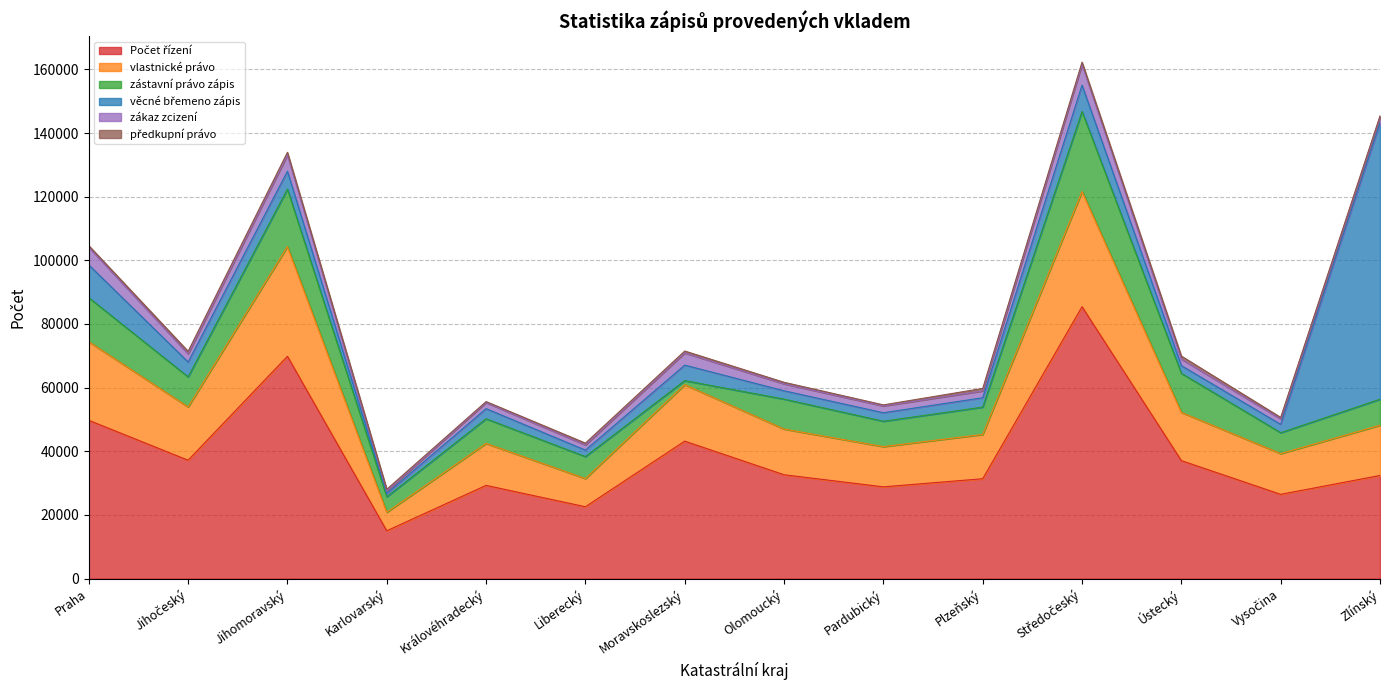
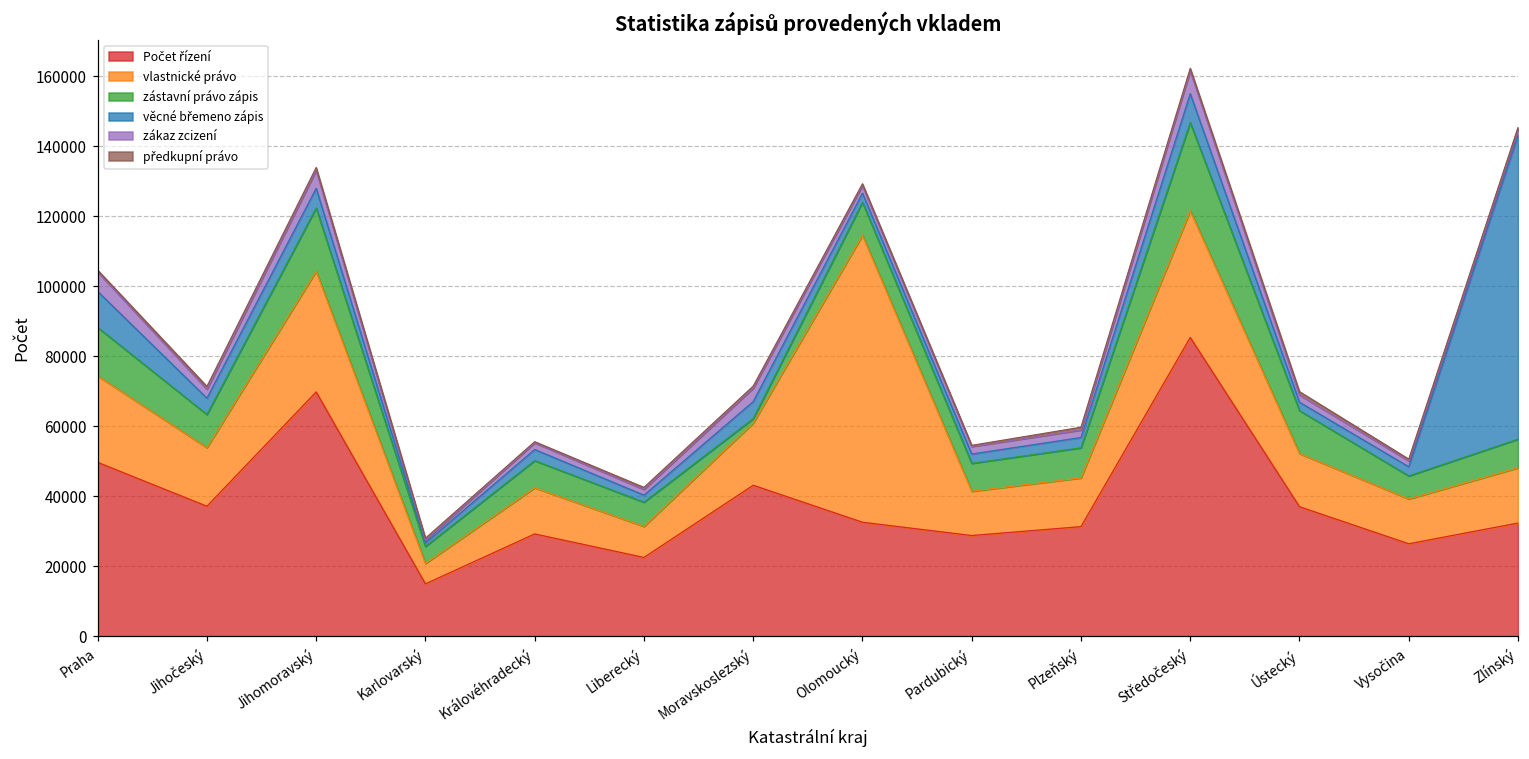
vlastnické právo, Olomoucký: 14000 -> 82000
